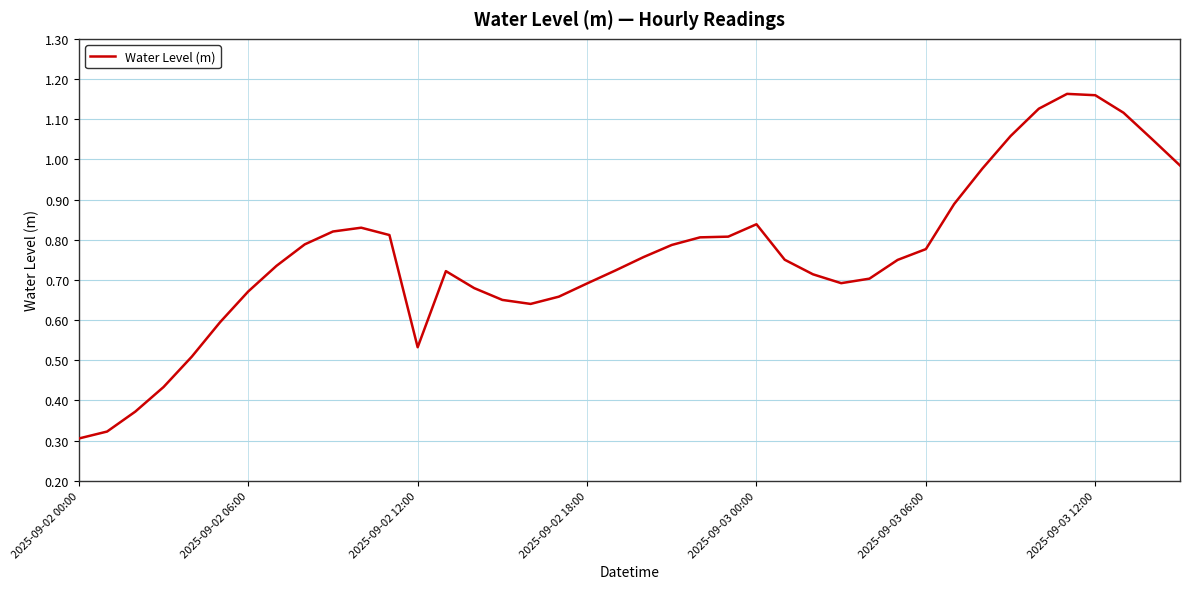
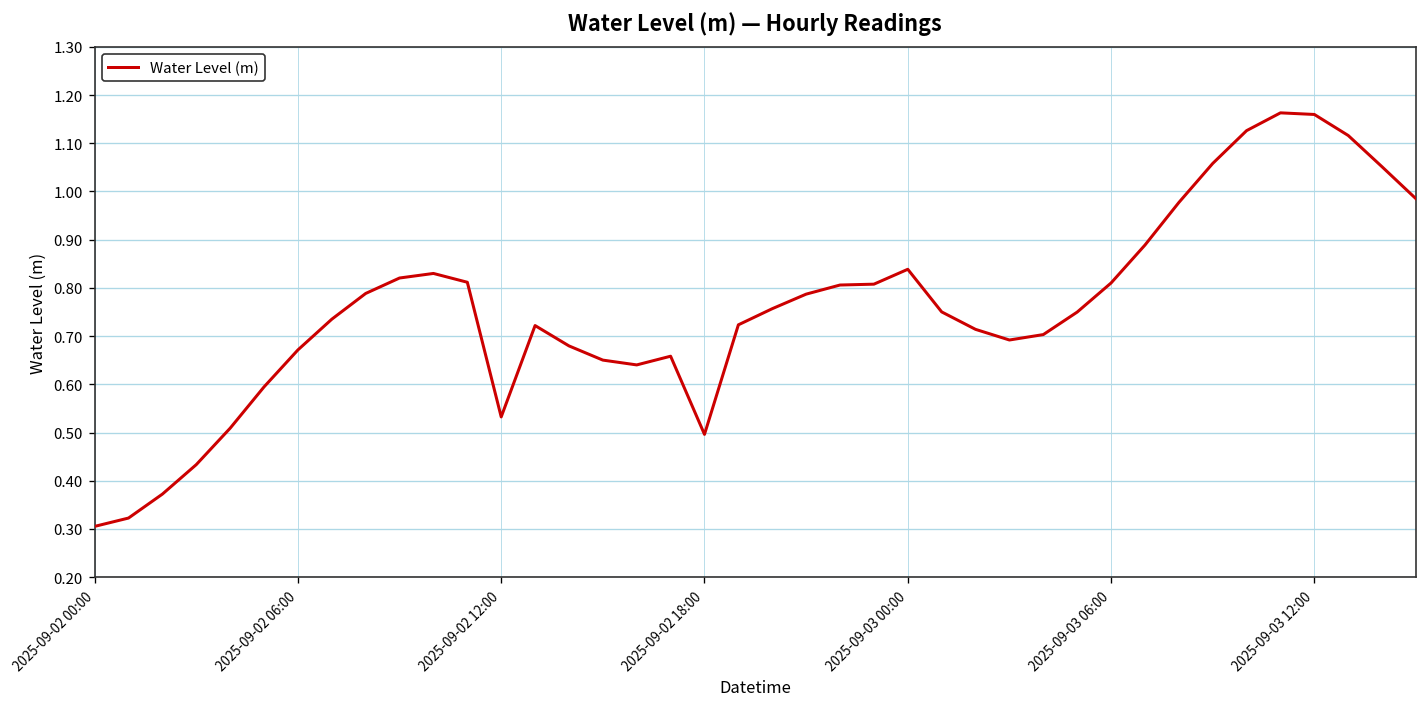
2025-09-02 18:00: 0.69 -> 0.50
2025-09-03 06:00: 0.78 -> 0.81
